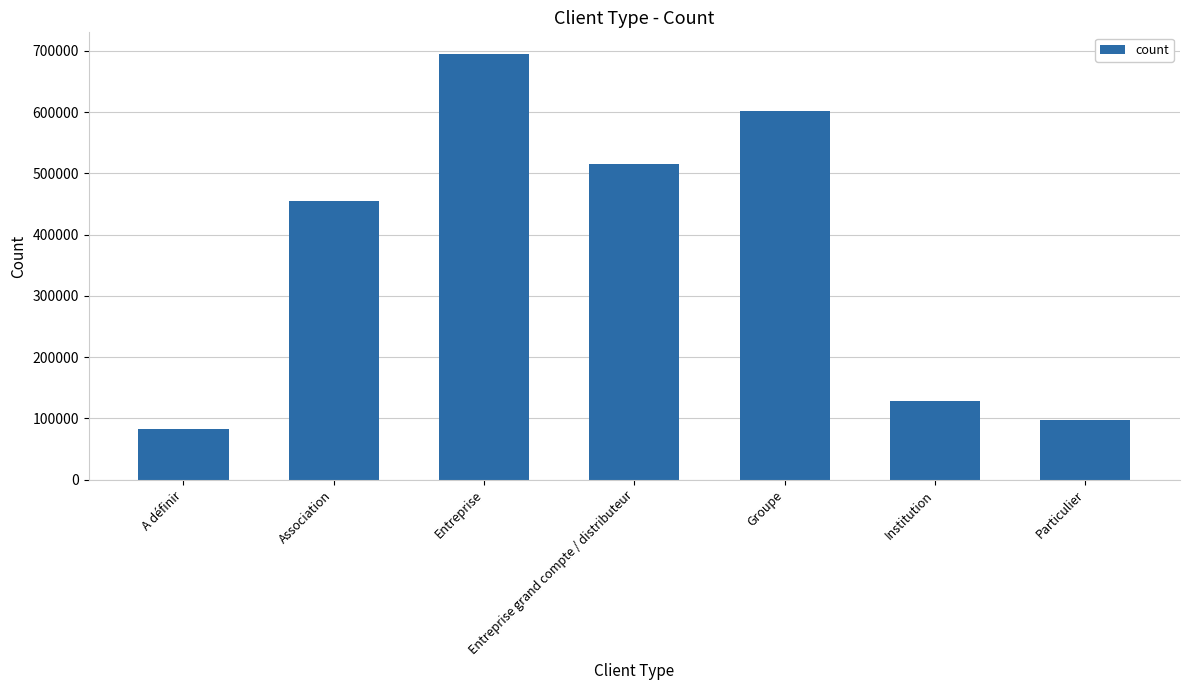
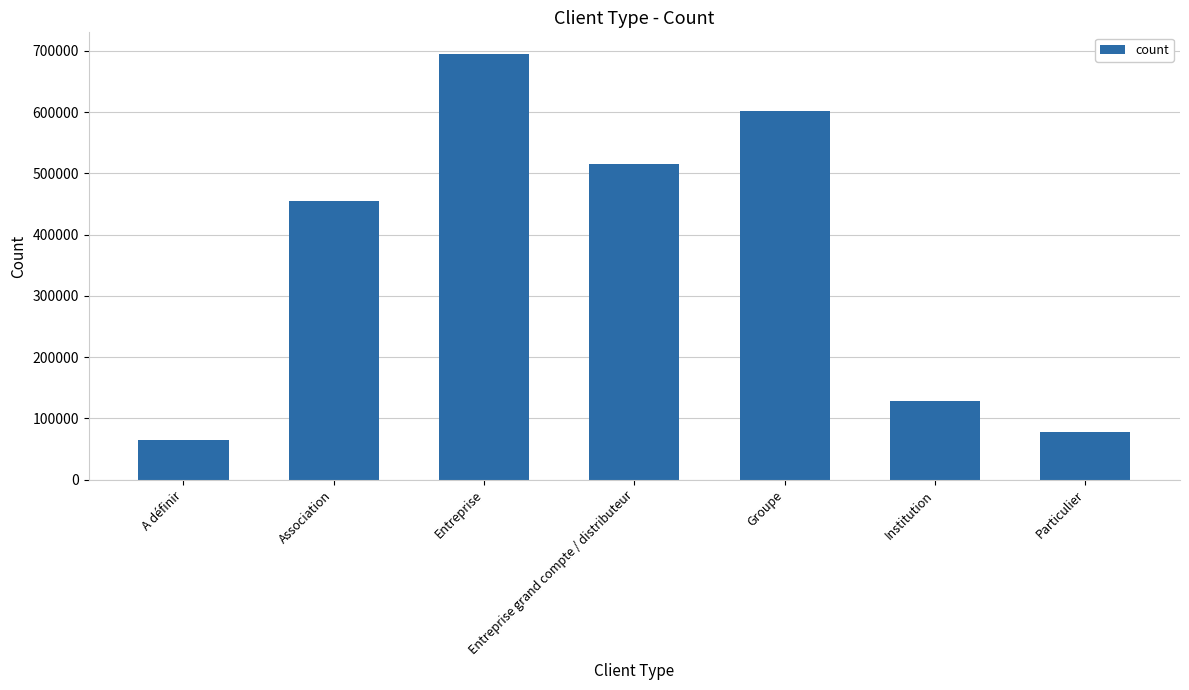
A définir: 80000 -> 60000
Particulier: 100000 -> 80000
